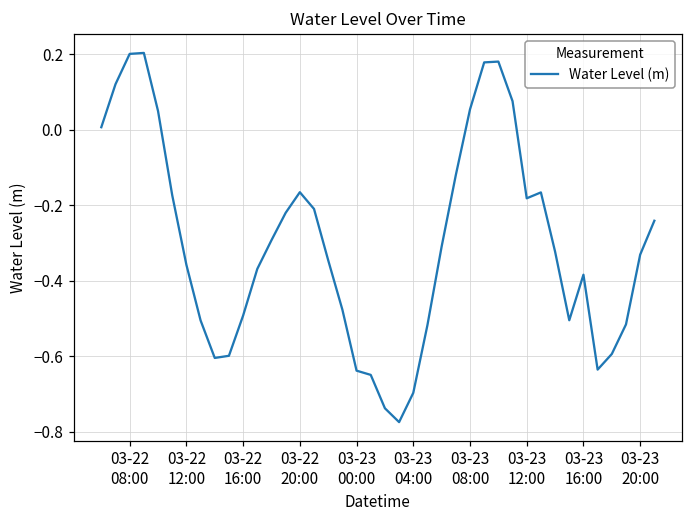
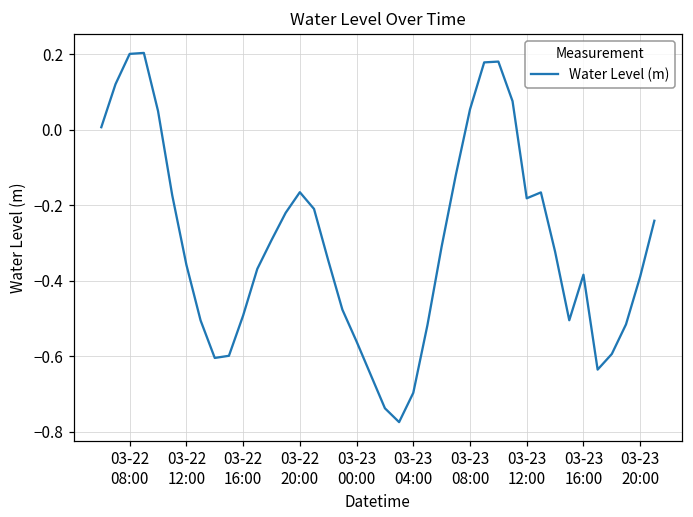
03-23 00:00: -0.64 -> -0.56
03-23 20:00: -0.33 -> -0.39
